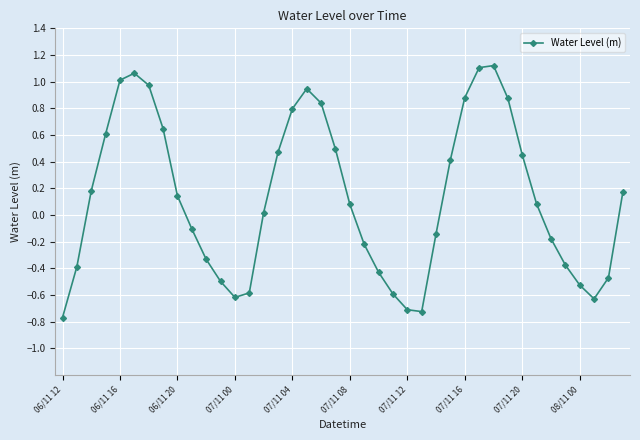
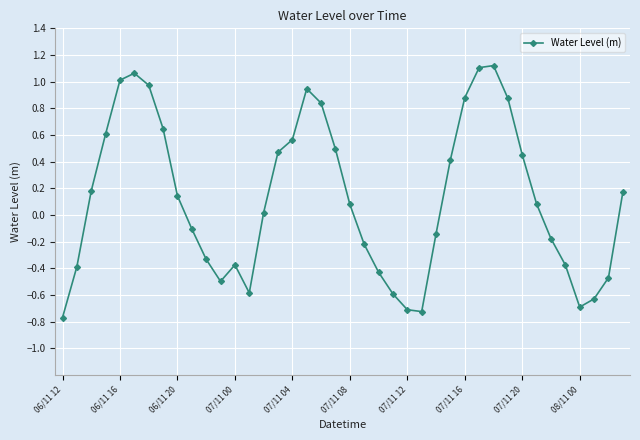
07/11 00: -0.62 -> -0.37
07/11 04: 0.80 -> 0.57
08/11 00: -0.53 -> -0.69
